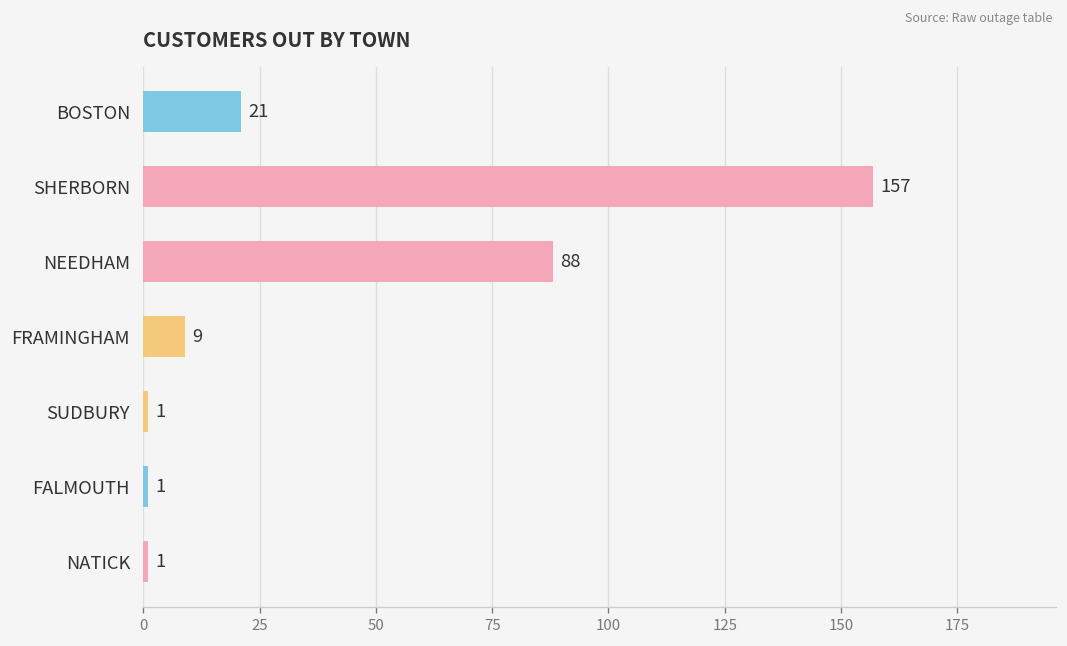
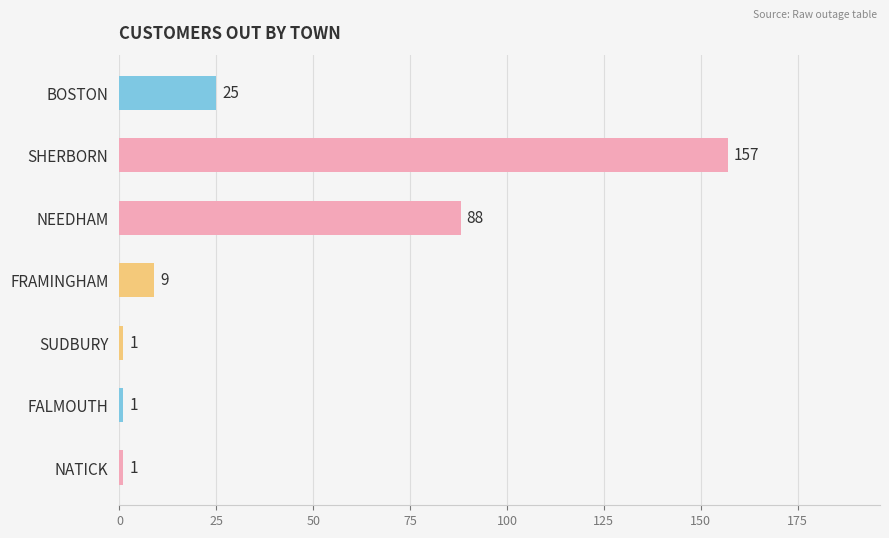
BOSTON: 21 -> 25
